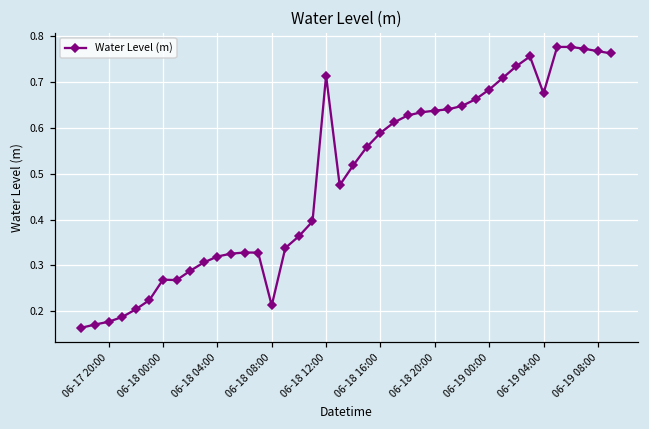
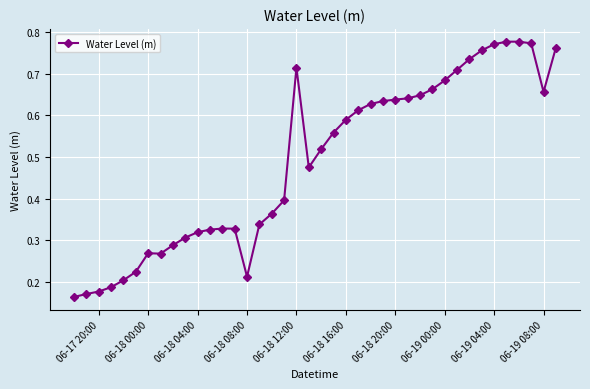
06-19 04:00: 0.68 -> 0.77
06-19 08:00: 0.77 -> 0.66
